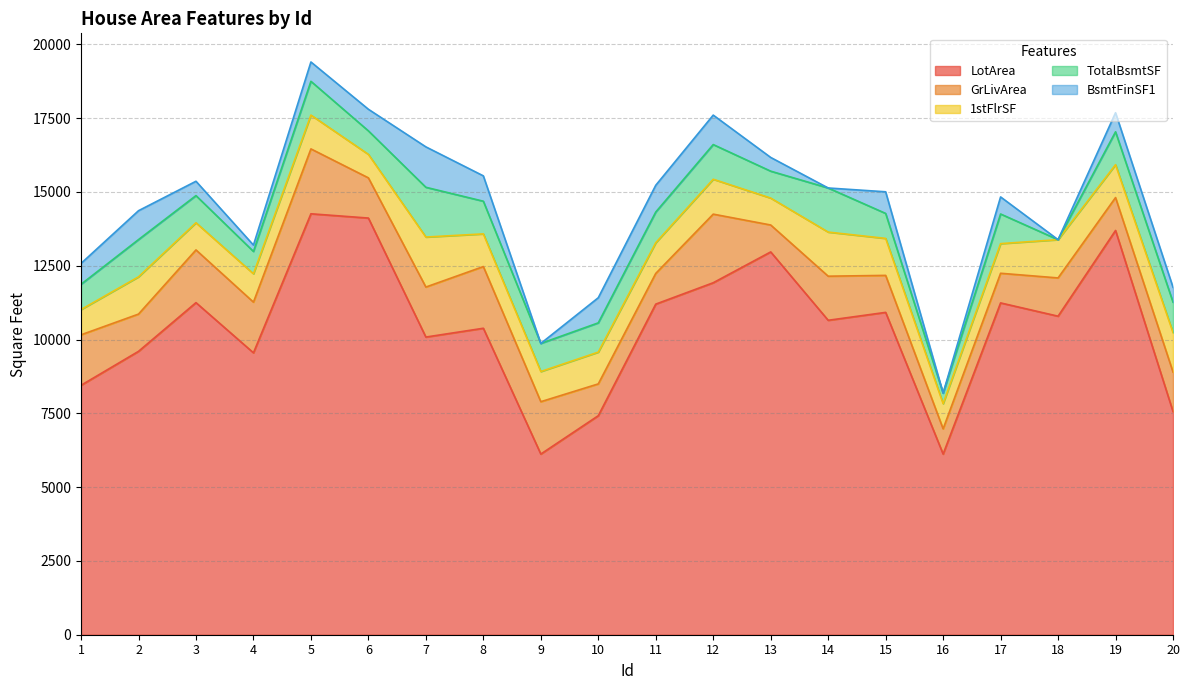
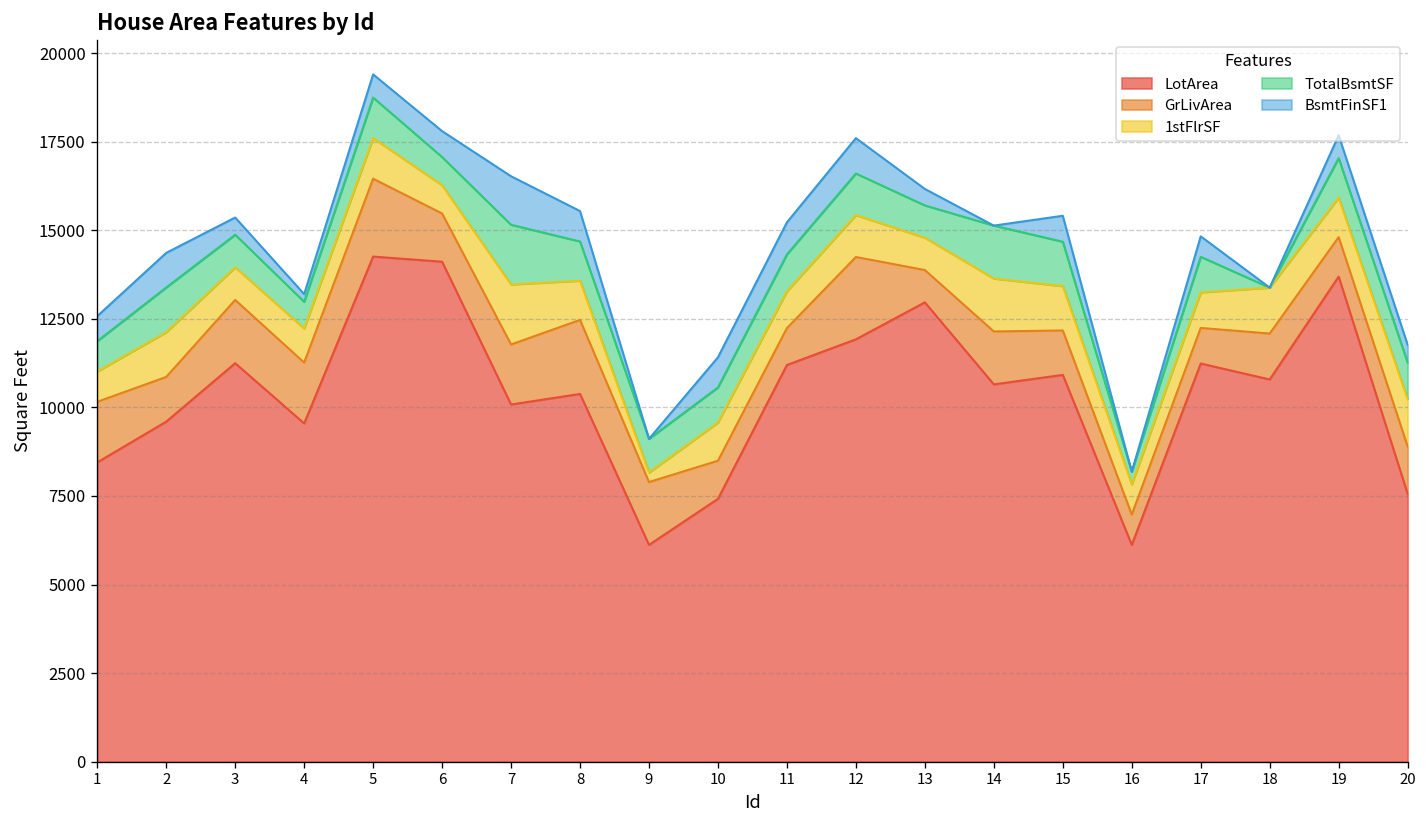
1stFlrSF, 9: 1000 -> 300
TotalBsmtSF, 15: 800 -> 1300
